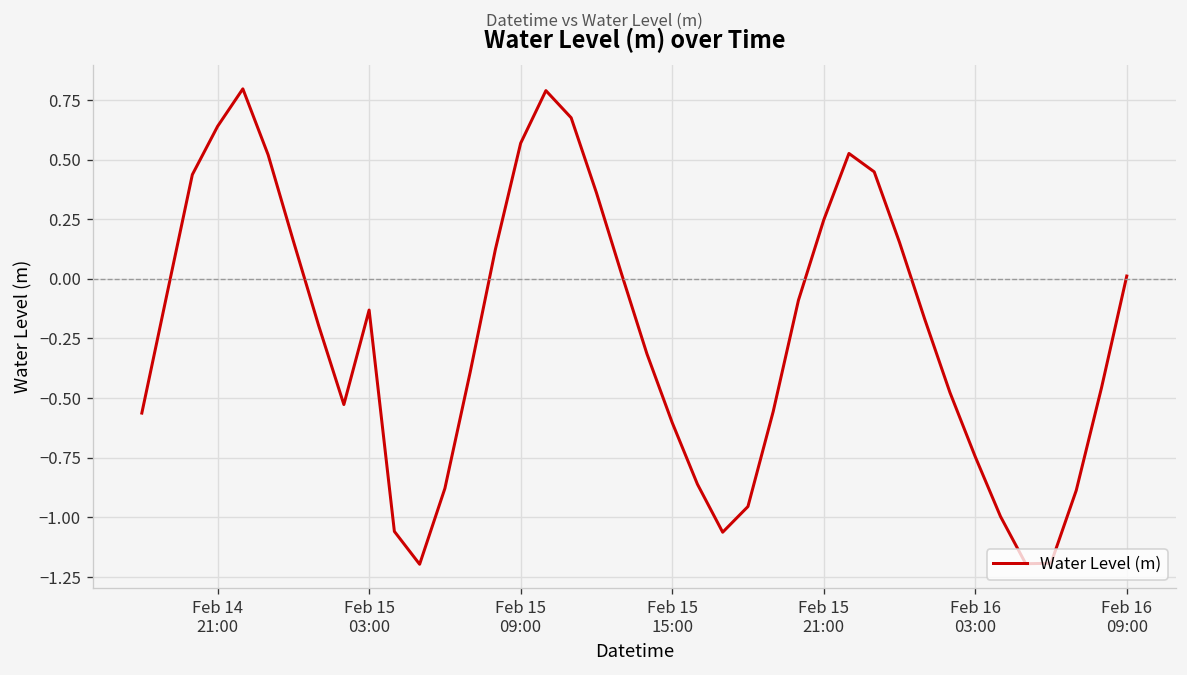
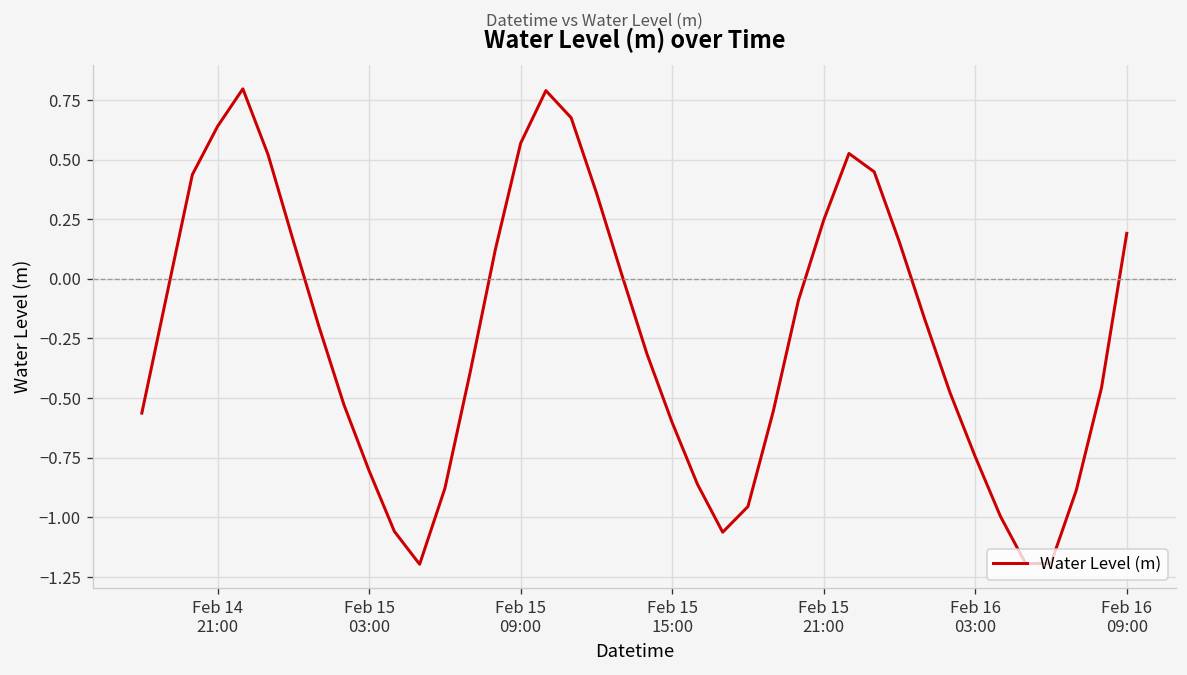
Feb 15 03:00: -0.13 -> -0.80
Feb 16 09:00: 0.01 -> 0.19
